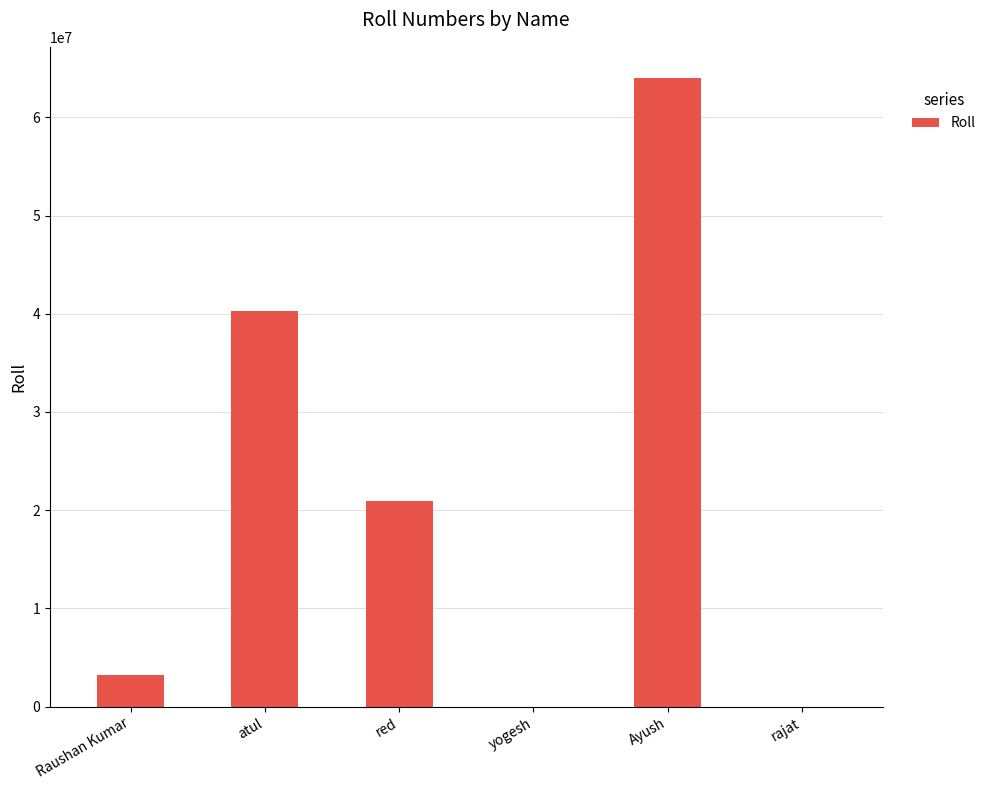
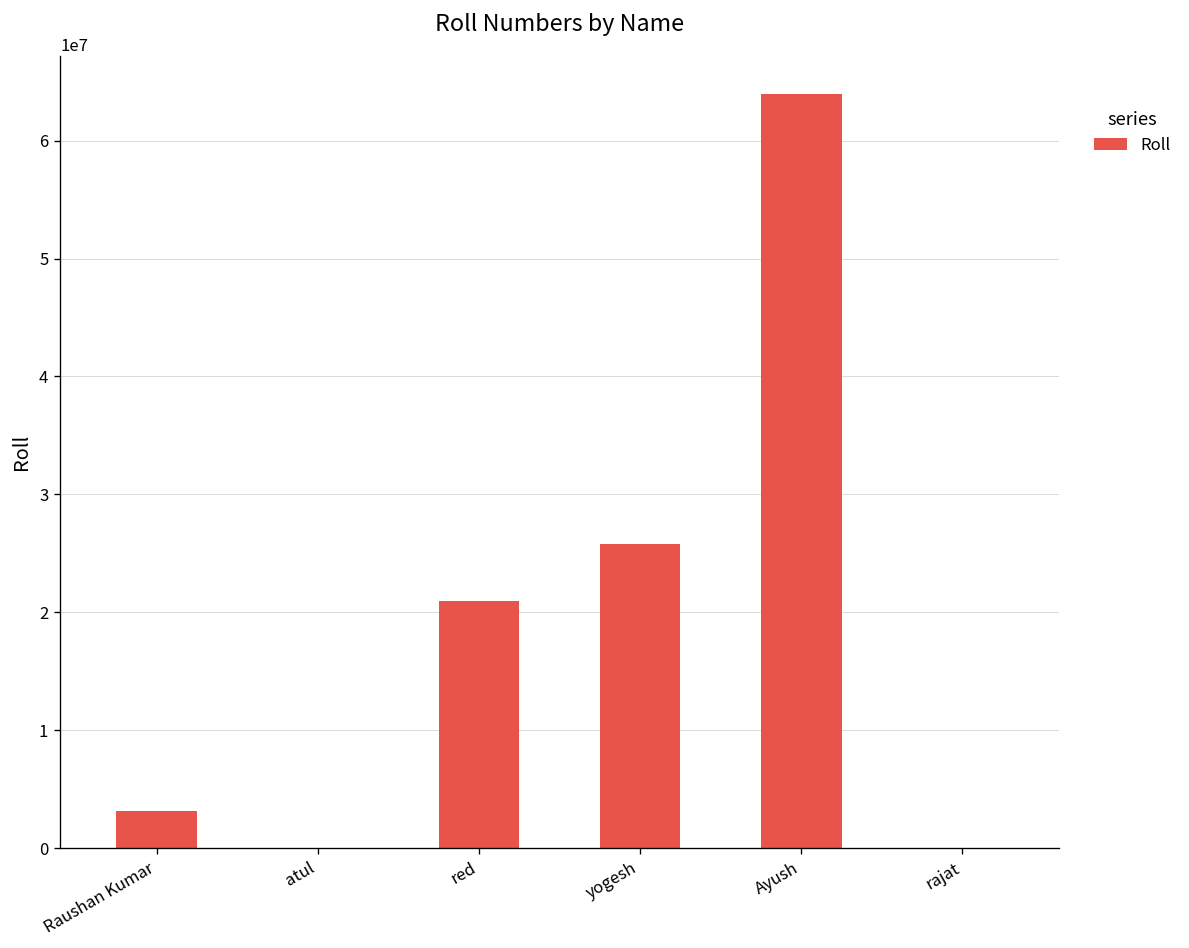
atul: 40000000 -> 0
yogesh: 0 -> 26000000
